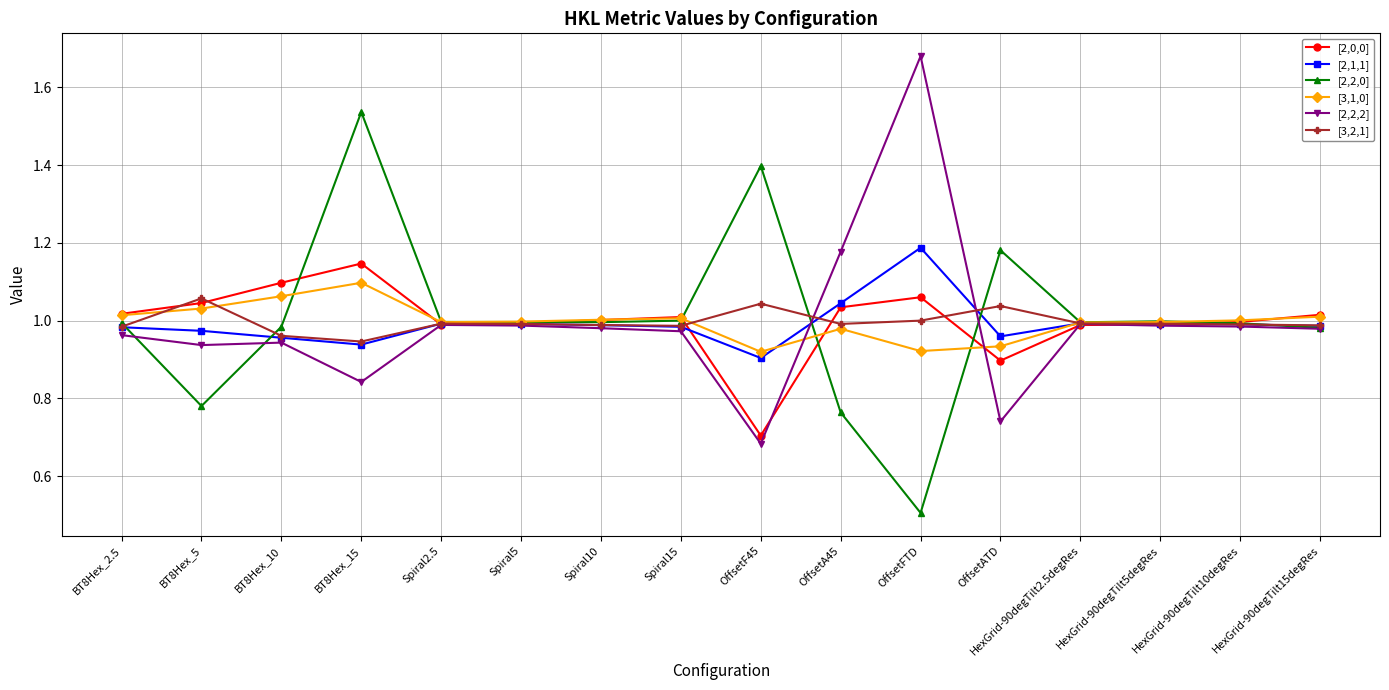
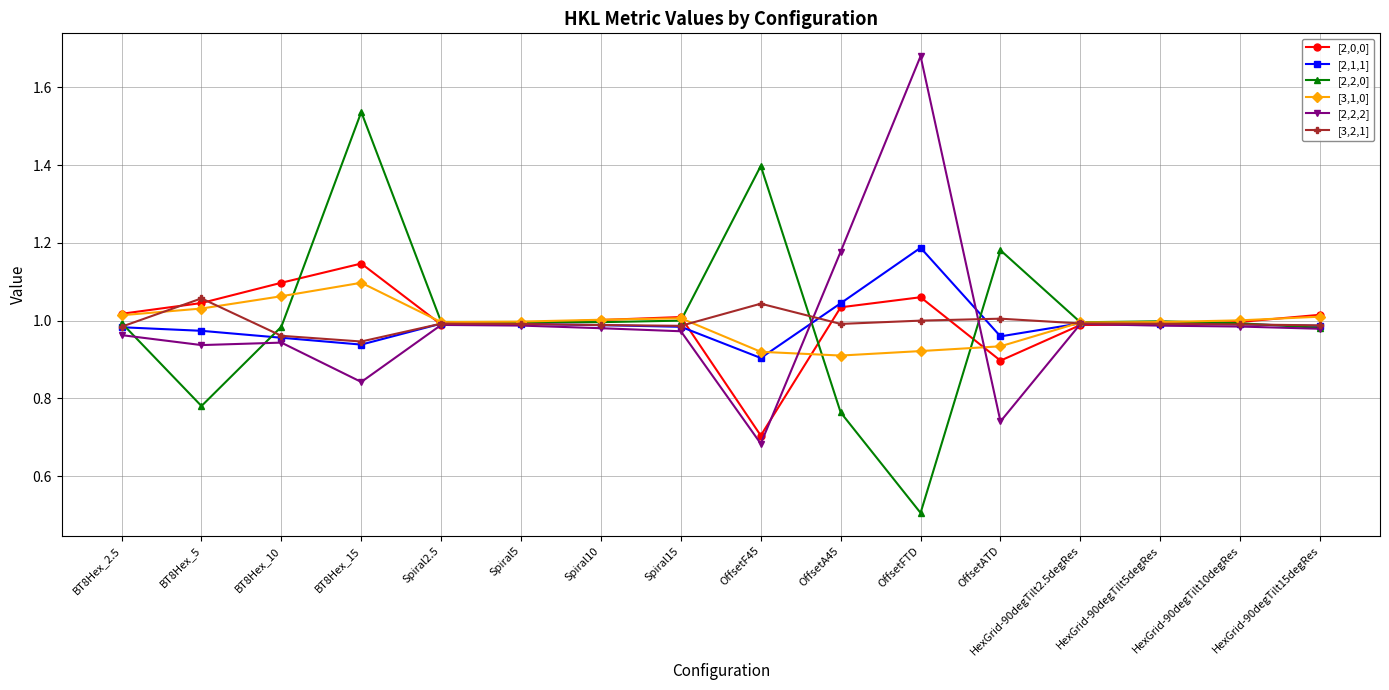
[3,1,0], OffsetA45: 0.98 -> 0.91
[3,2,1], OffsetATD: 1.04 -> 1.01
